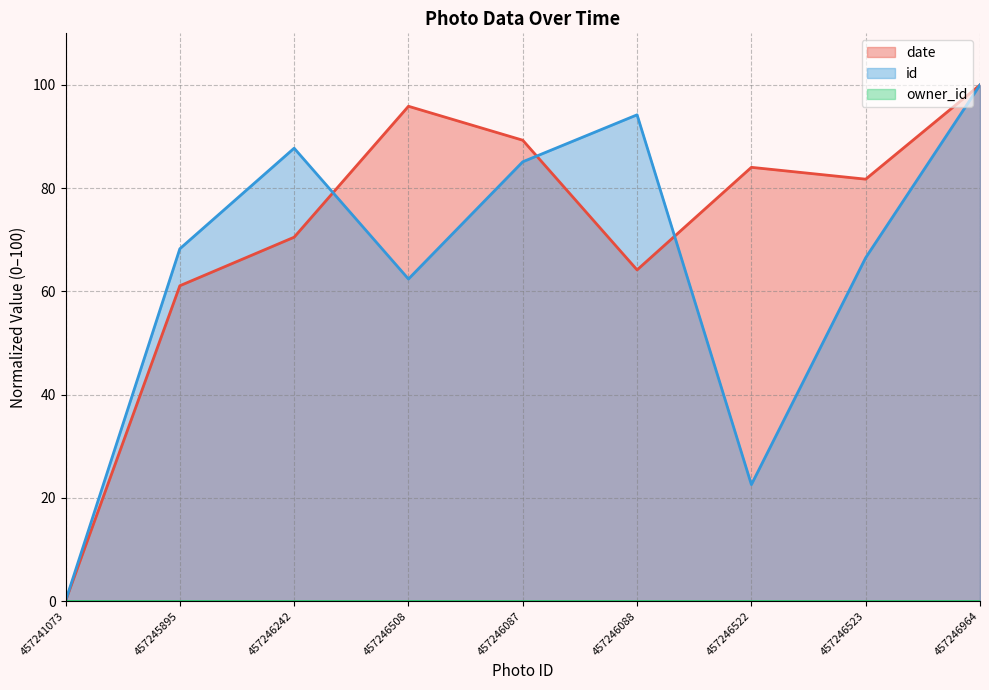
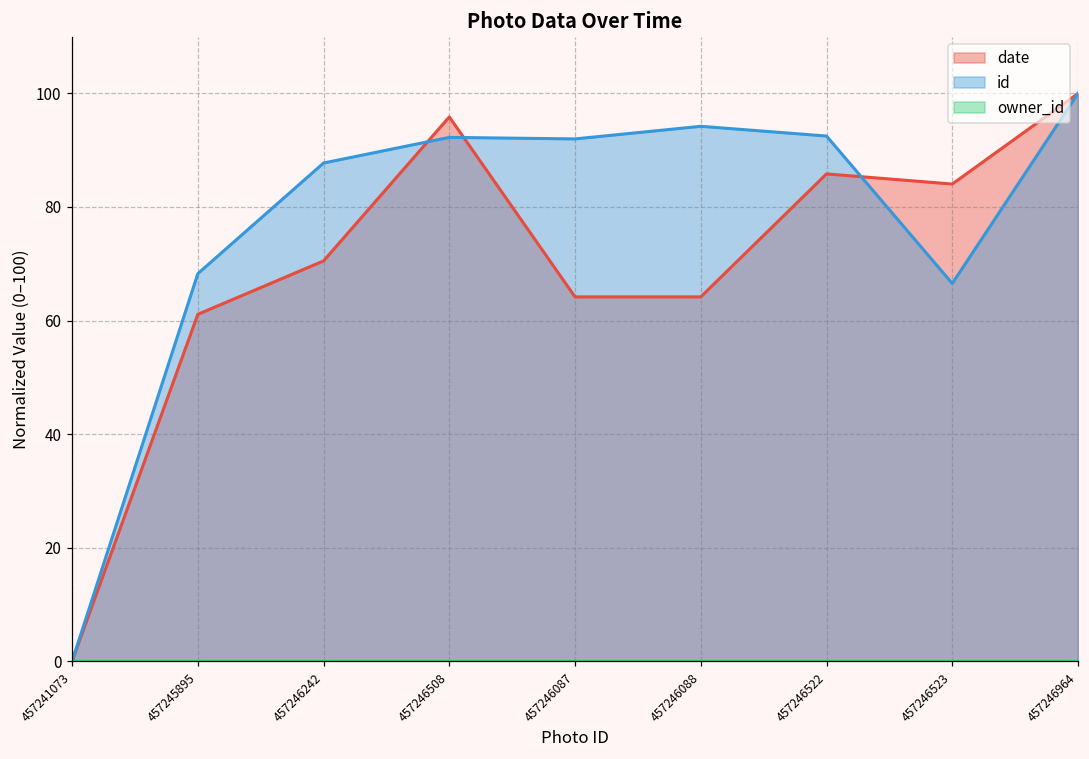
id, 457246508: 62 -> 92
date, 457246087: 89 -> 64
id, 457246087: 85 -> 92
date, 457246522: 84 -> 86
id, 457246522: 23 -> 92
date, 457246523: 82 -> 84
